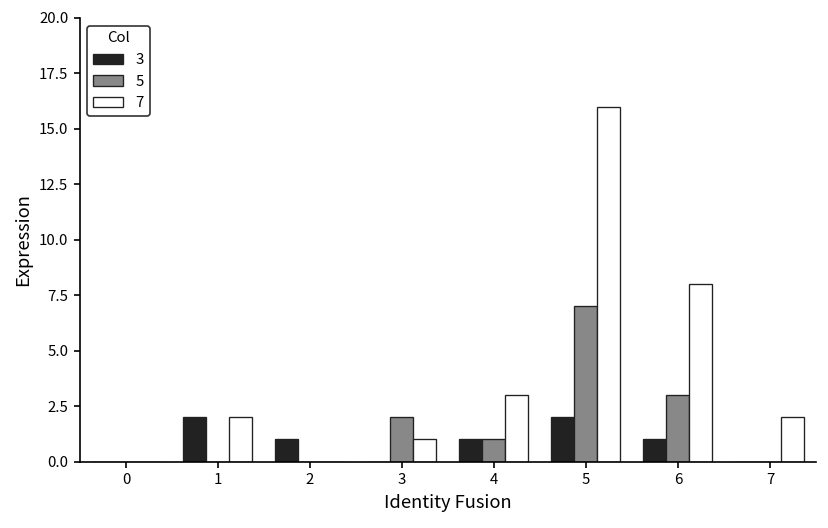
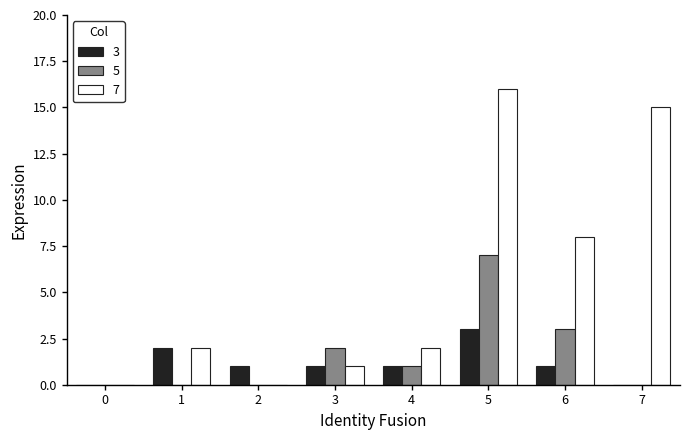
3, 3: 0 -> 1
7, 4: 3 -> 2
3, 5: 2 -> 3
7, 7: 2 -> 15
